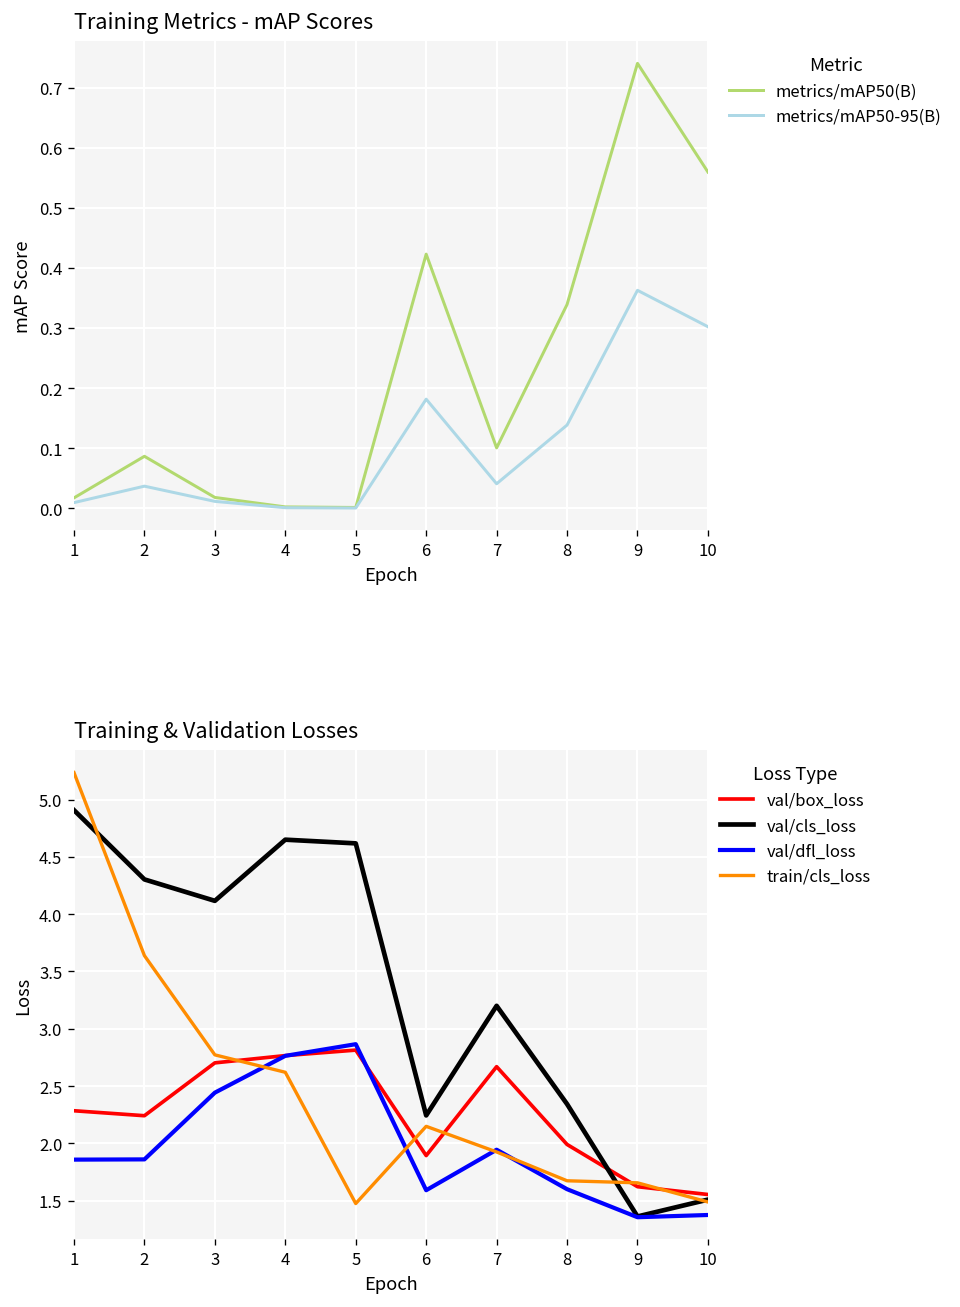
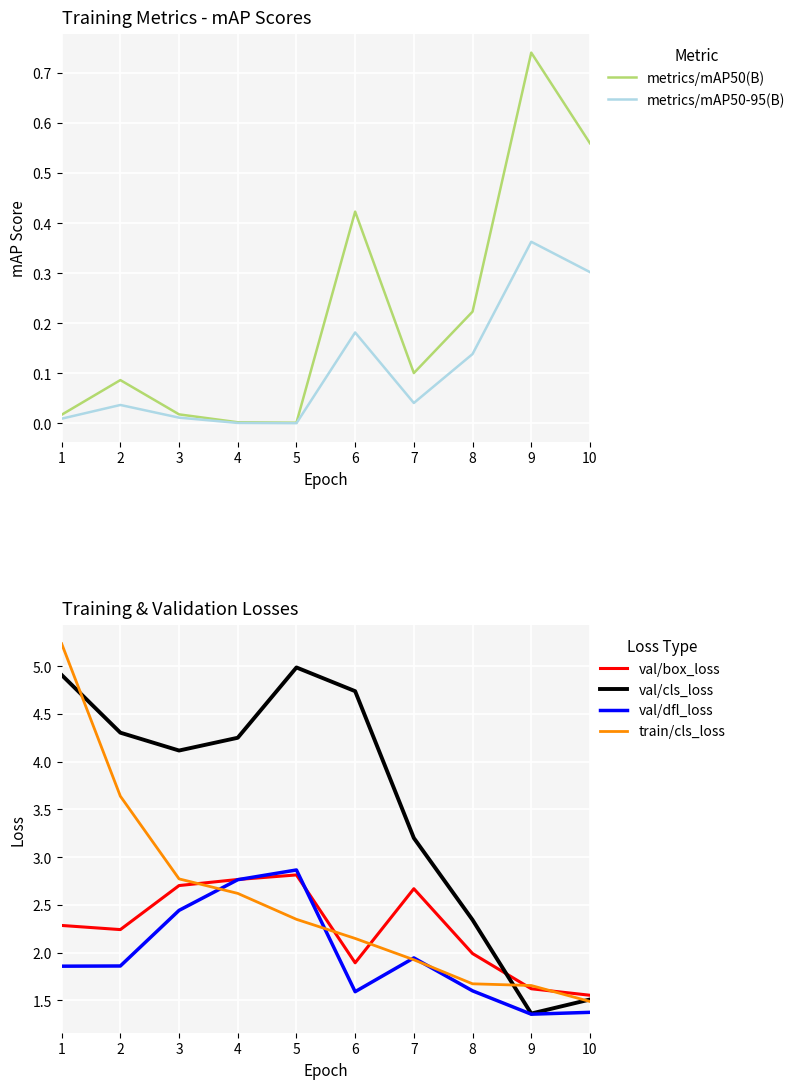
Training Metrics - mAP Scores, metrics/mAP50(B), 8: 0.34 -> 0.22
Training & Validation Losses, val/cls_loss, 4: 4.6 -> 4.2
Training & Validation Losses, val/cls_loss, 5: 4.6 -> 5.0
Training & Validation Losses, train/cls_loss, 5: 1.5 -> 2.3
Training & Validation Losses, val/cls_loss, 6: 2.2 -> 4.7
